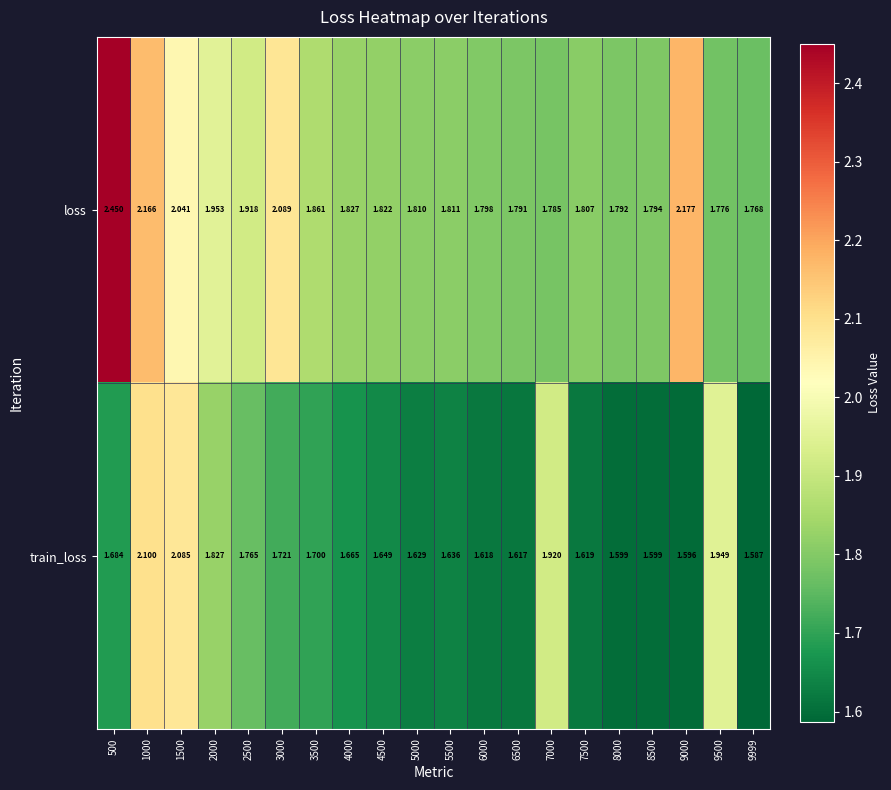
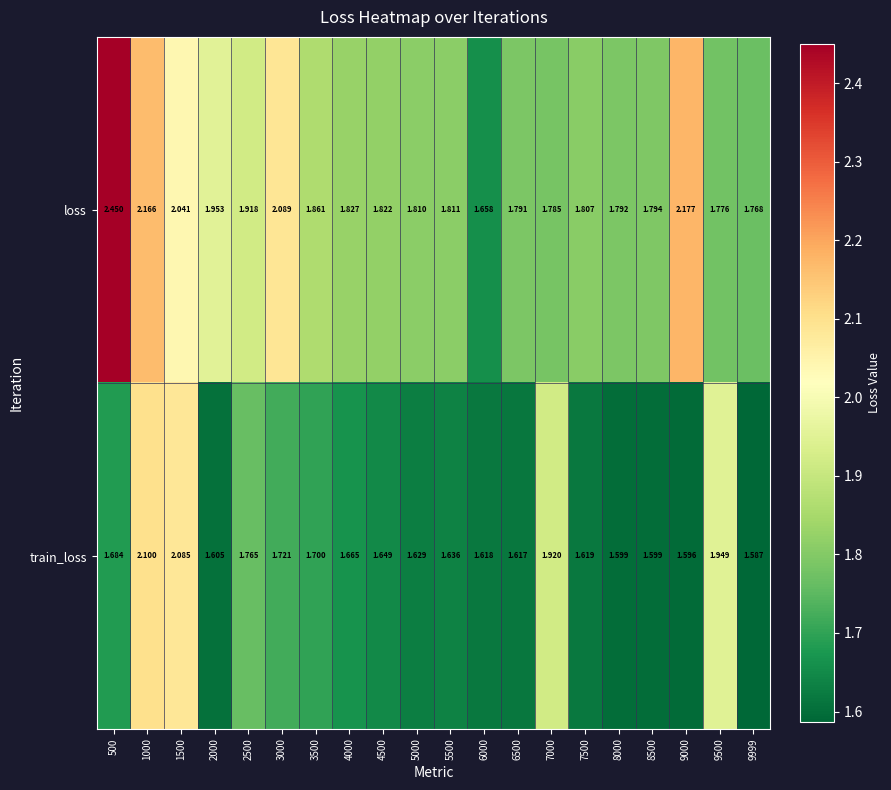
loss, 6000: 1.798 -> 1.658
train_loss, 2000: 1.827 -> 1.605
